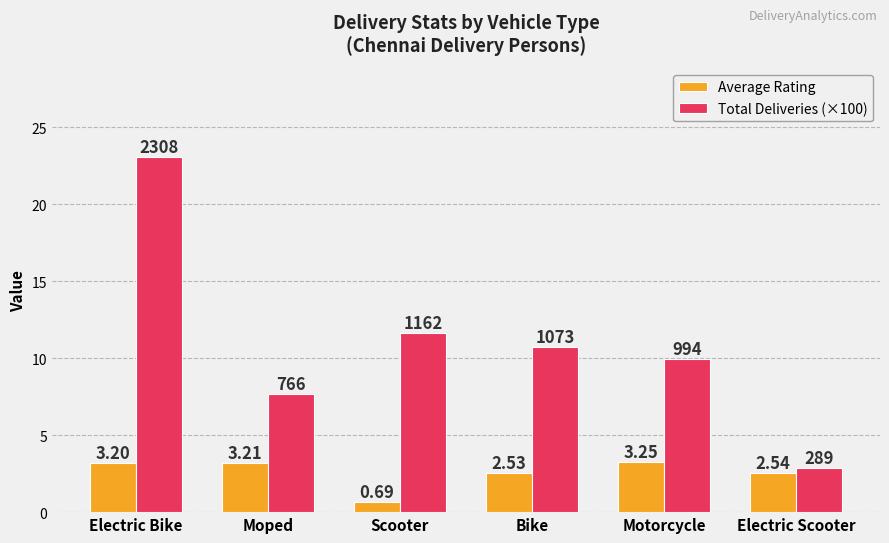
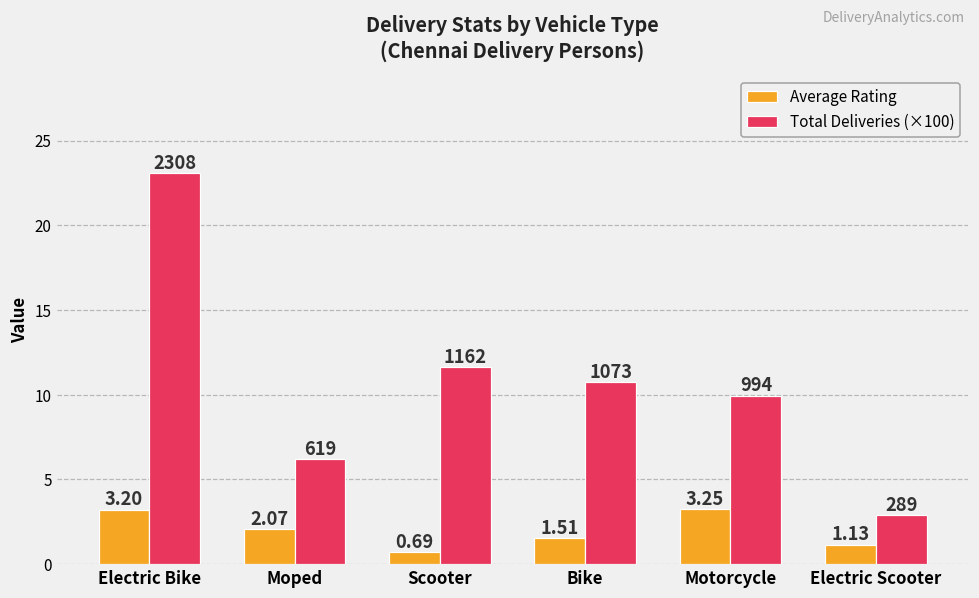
Average Rating, Moped: 3.21 -> 2.07
Total Deliveries (×100), Moped: 766 -> 619
Average Rating, Bike: 2.53 -> 1.51
Average Rating, Electric Scooter: 2.54 -> 1.13
